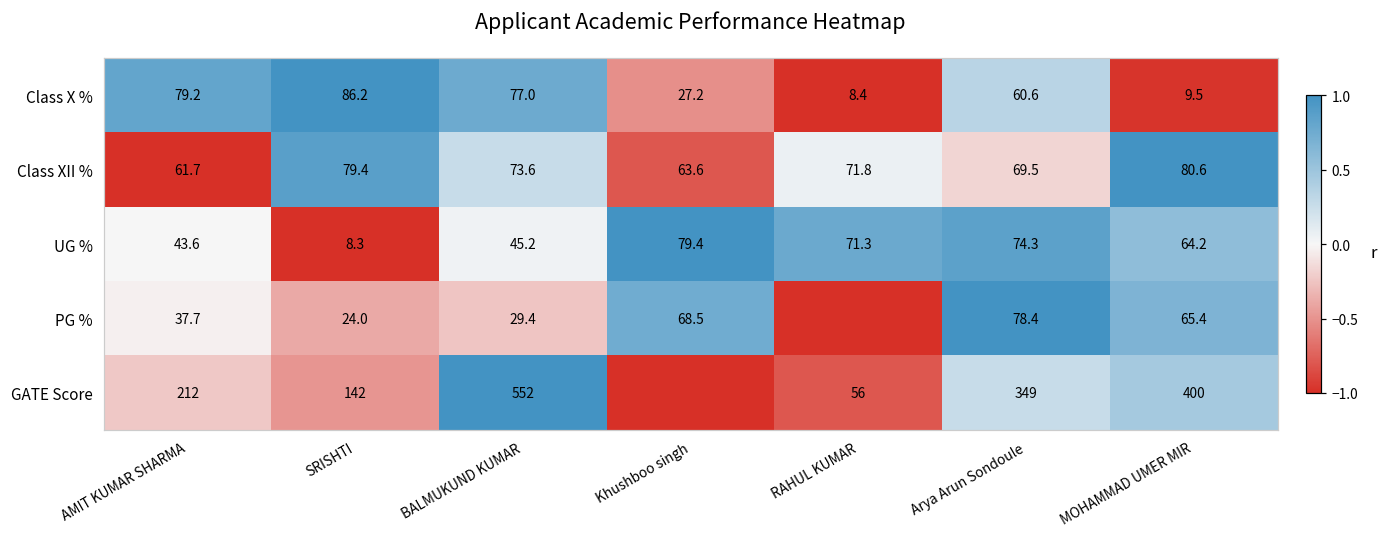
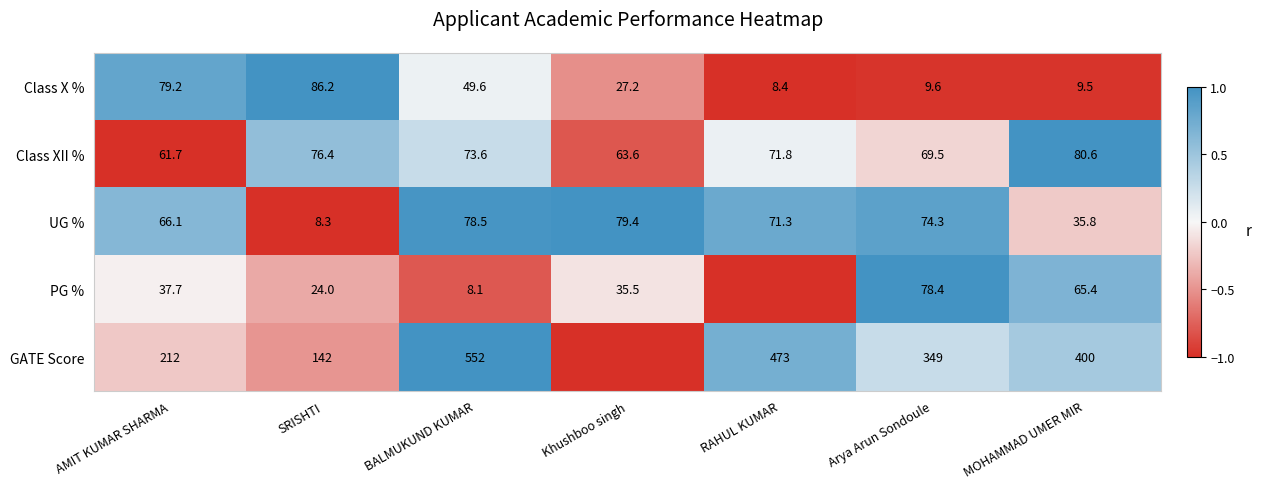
Class X %, BALMUKUND KUMAR: 77.0 -> 49.6
Class X %, Arya Arun Sondoule: 60.6 -> 9.6
Class XII %, SRISHTI: 79.4 -> 76.4
UG %, AMIT KUMAR SHARMA: 43.6 -> 66.1
UG %, BALMUKUND KUMAR: 45.2 -> 78.5
UG %, MOHAMMAD UMER MIR: 64.2 -> 35.8
PG %, BALMUKUND KUMAR: 29.4 -> 8.1
PG %, Khushboo singh: 68.5 -> 35.5
GATE Score, RAHUL KUMAR: 56 -> 473
